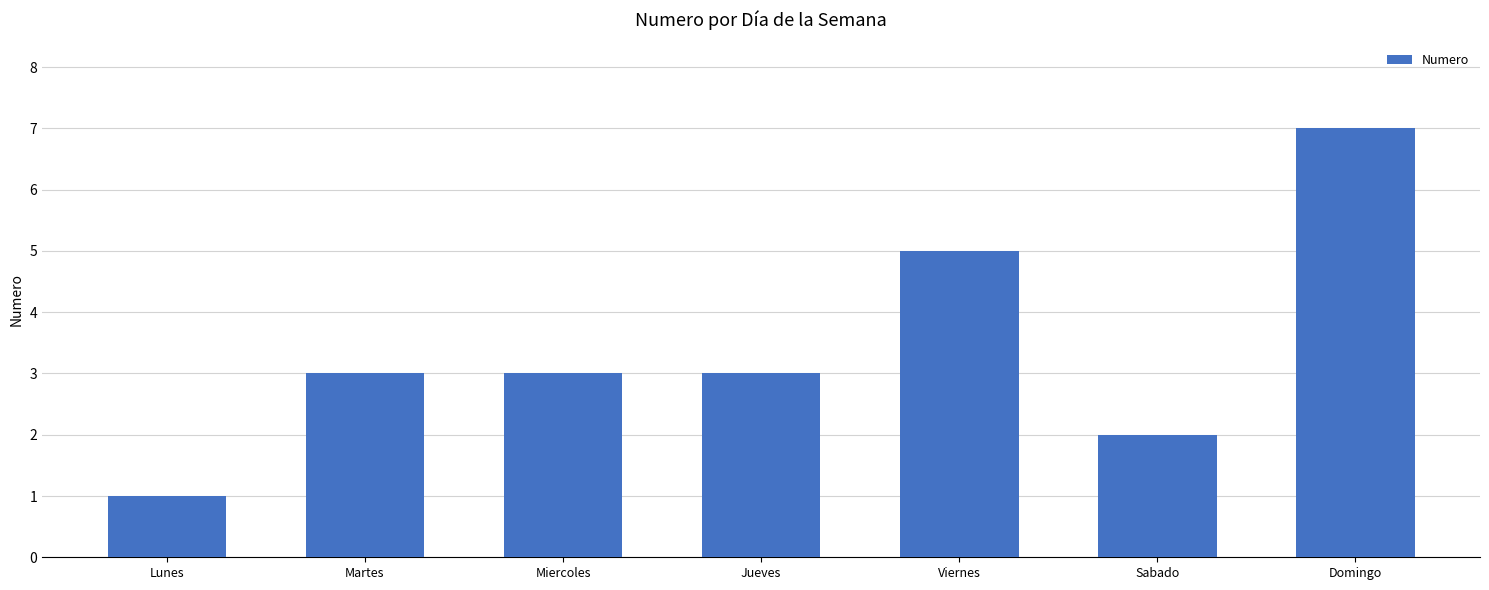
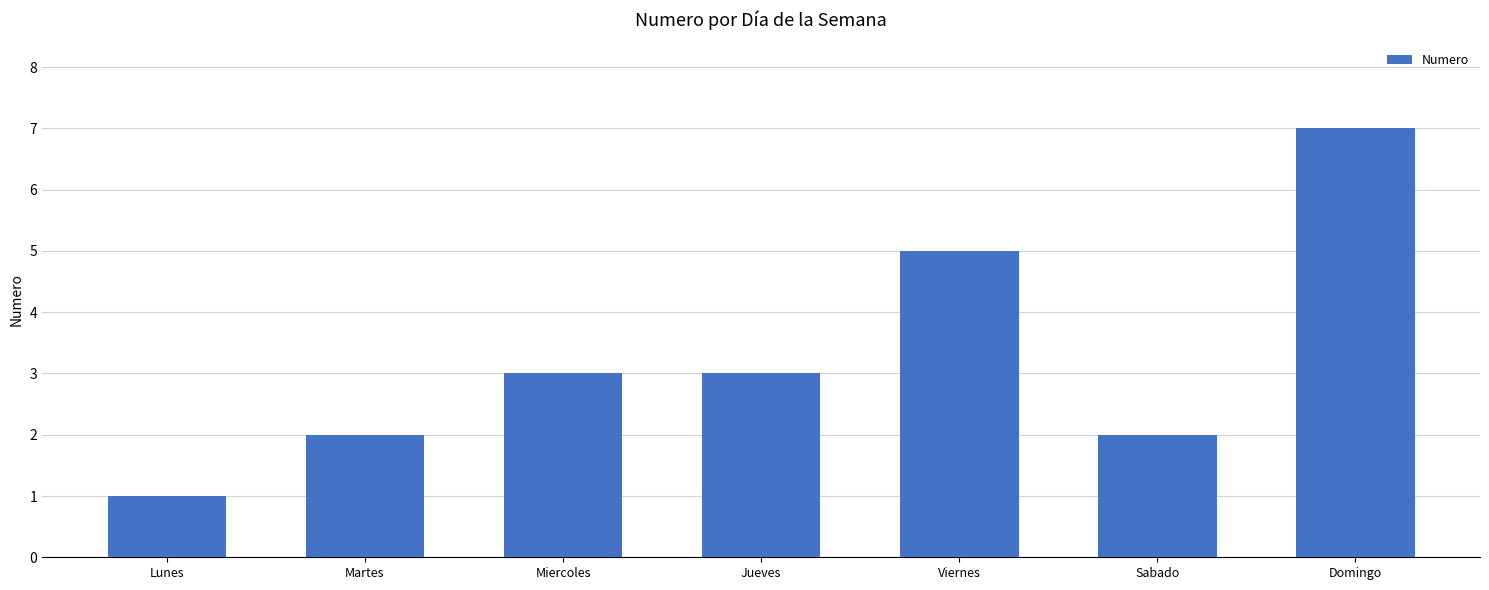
Martes: 3 -> 2
